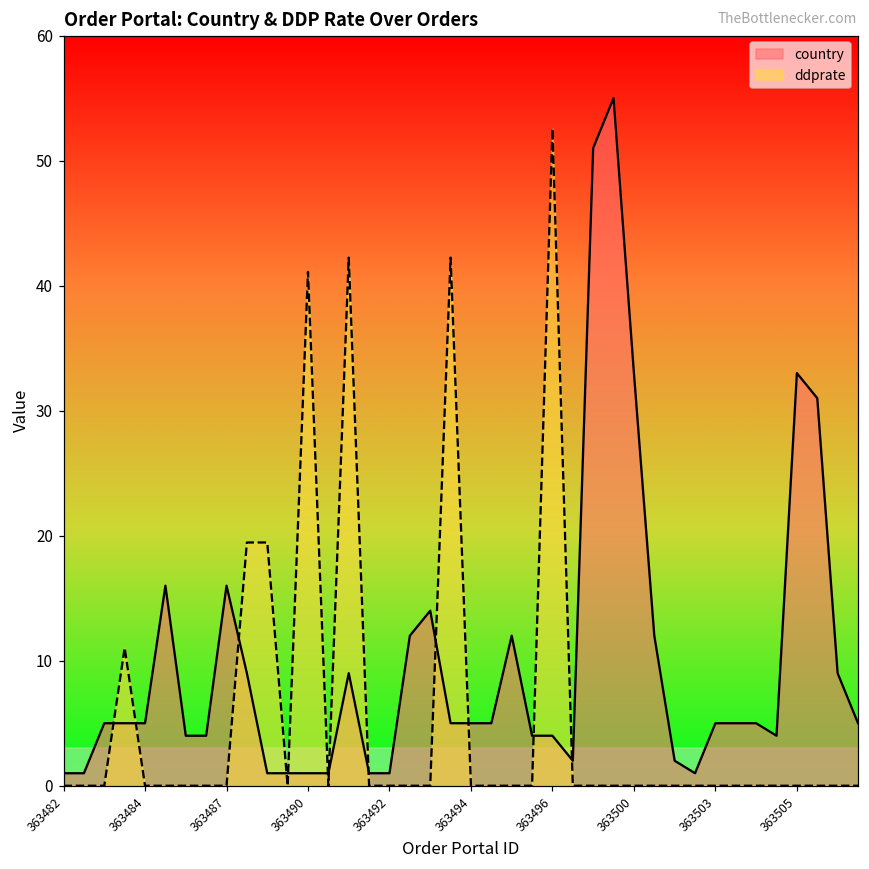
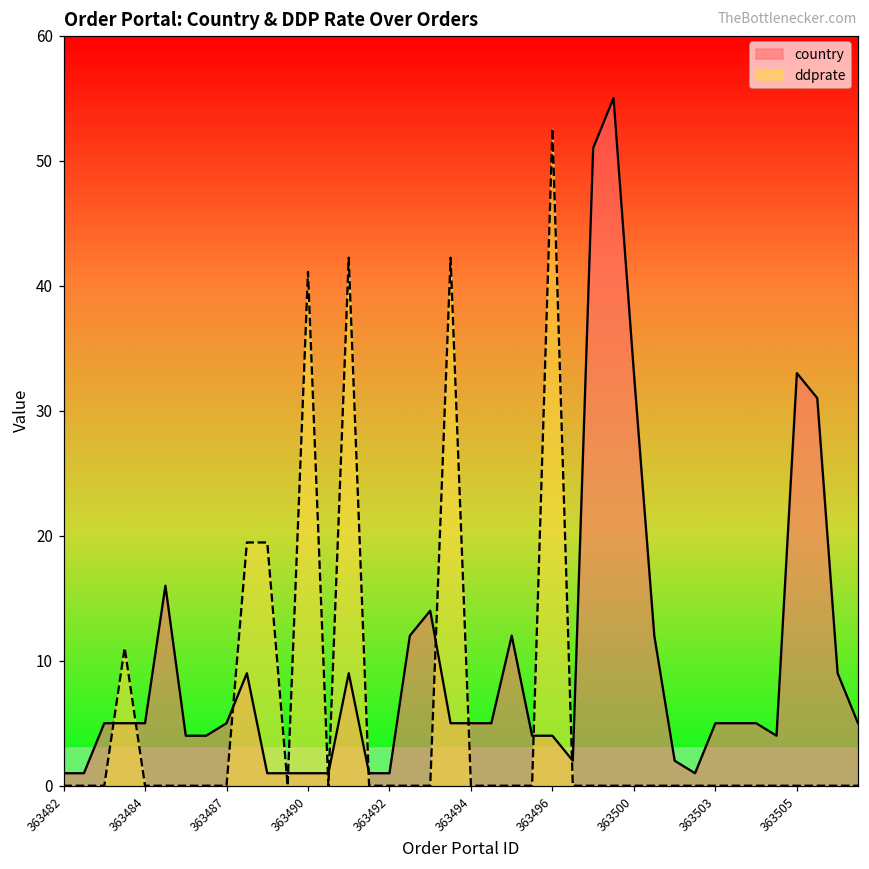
country, 363487: 16 -> 5
